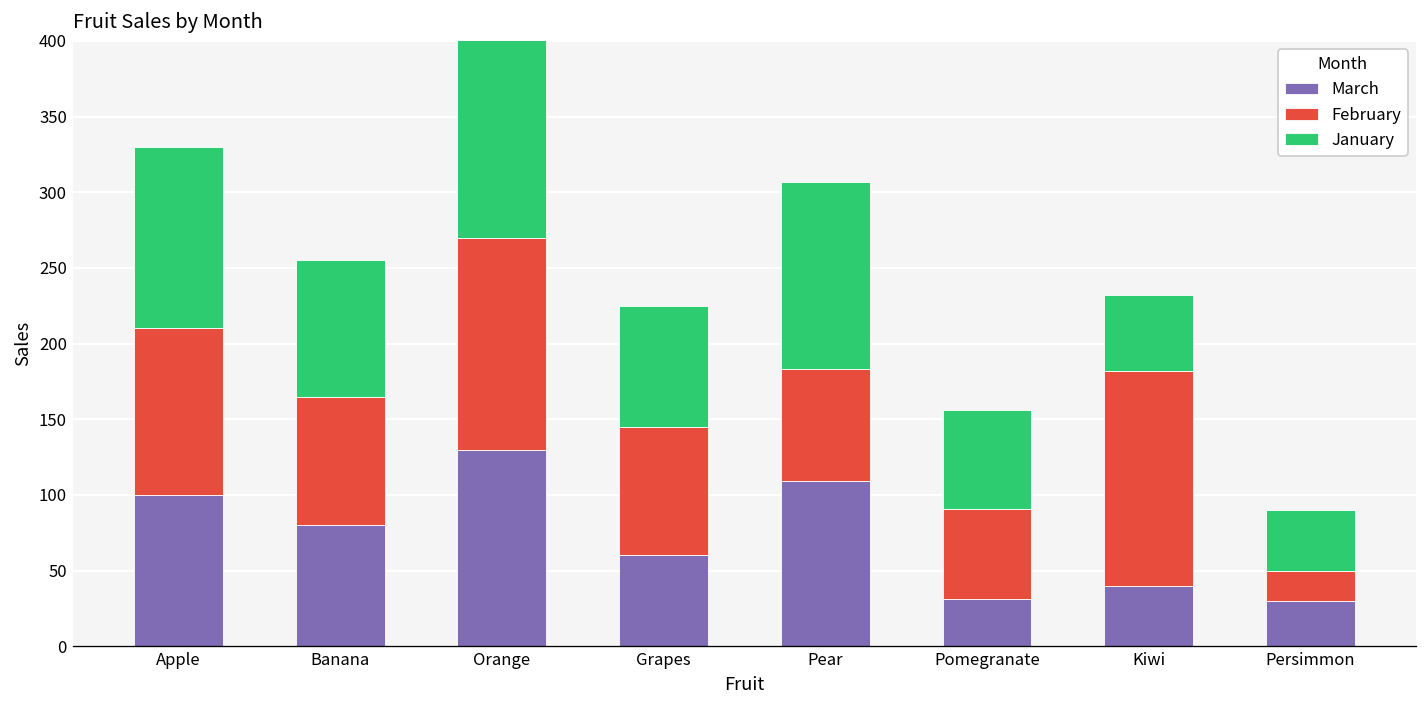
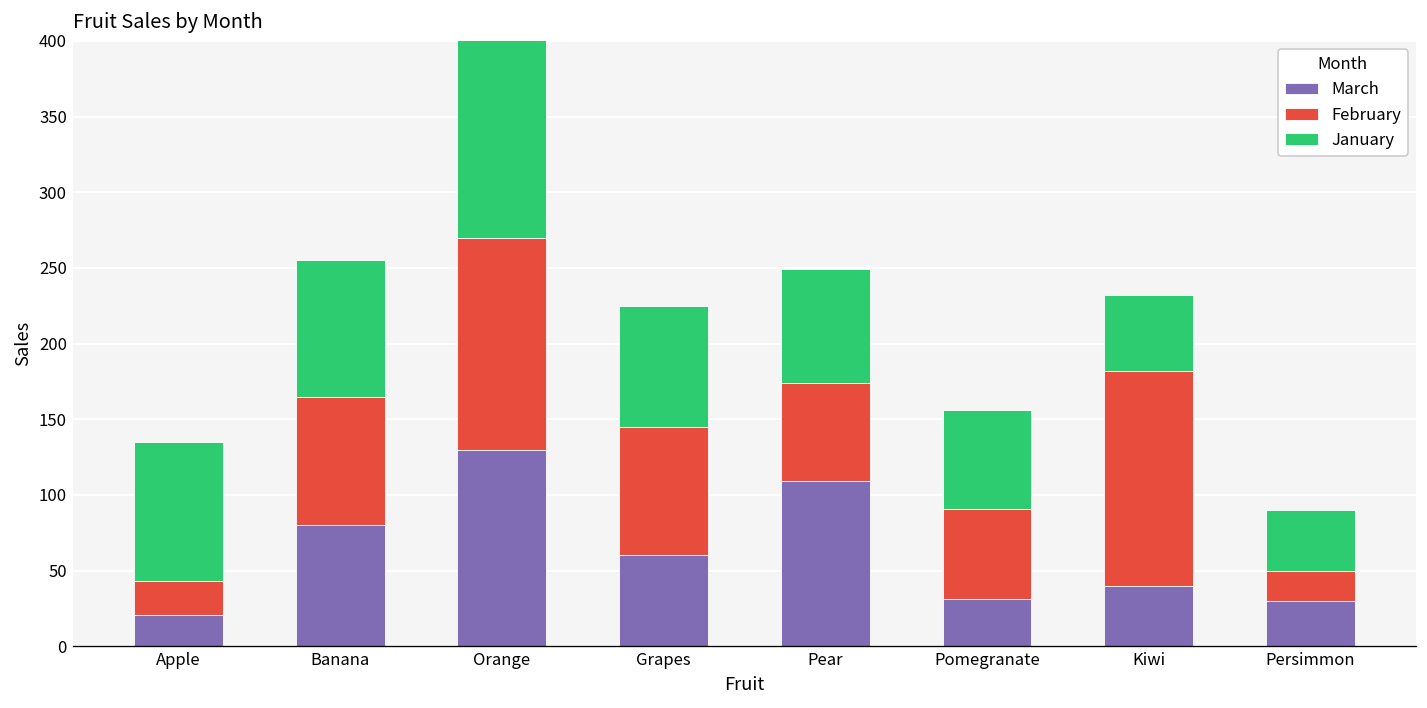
March, Apple: 100 -> 21
February, Apple: 110 -> 22
January, Apple: 120 -> 92
February, Pear: 74 -> 65
January, Pear: 124 -> 75
